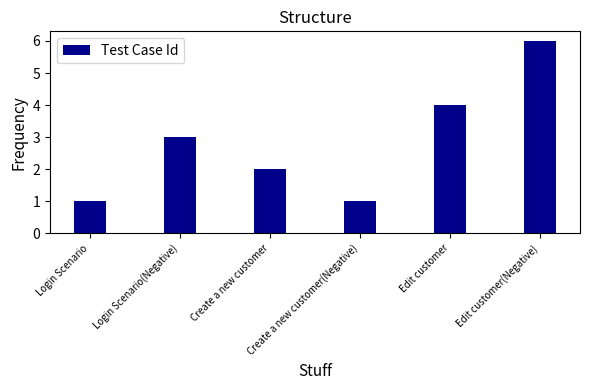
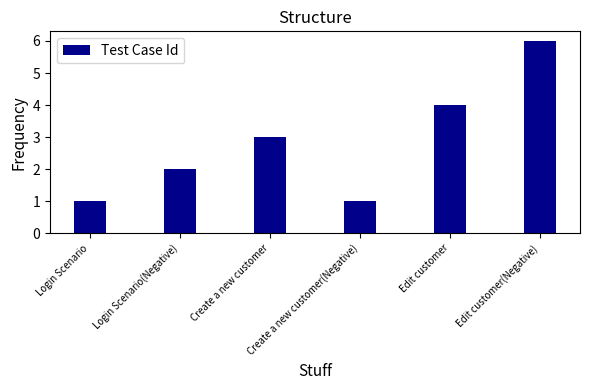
Login Scenario(Negative): 3 -> 2
Create a new customer: 2 -> 3
